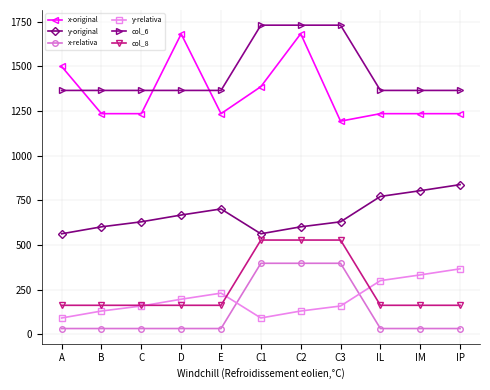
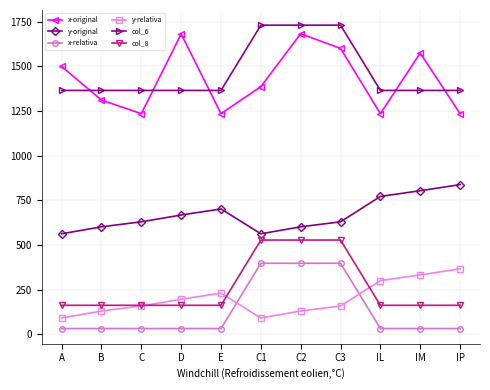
x-original, B: 1240 -> 1310
x-original, C3: 1190 -> 1600
x-original, IM: 1240 -> 1570
